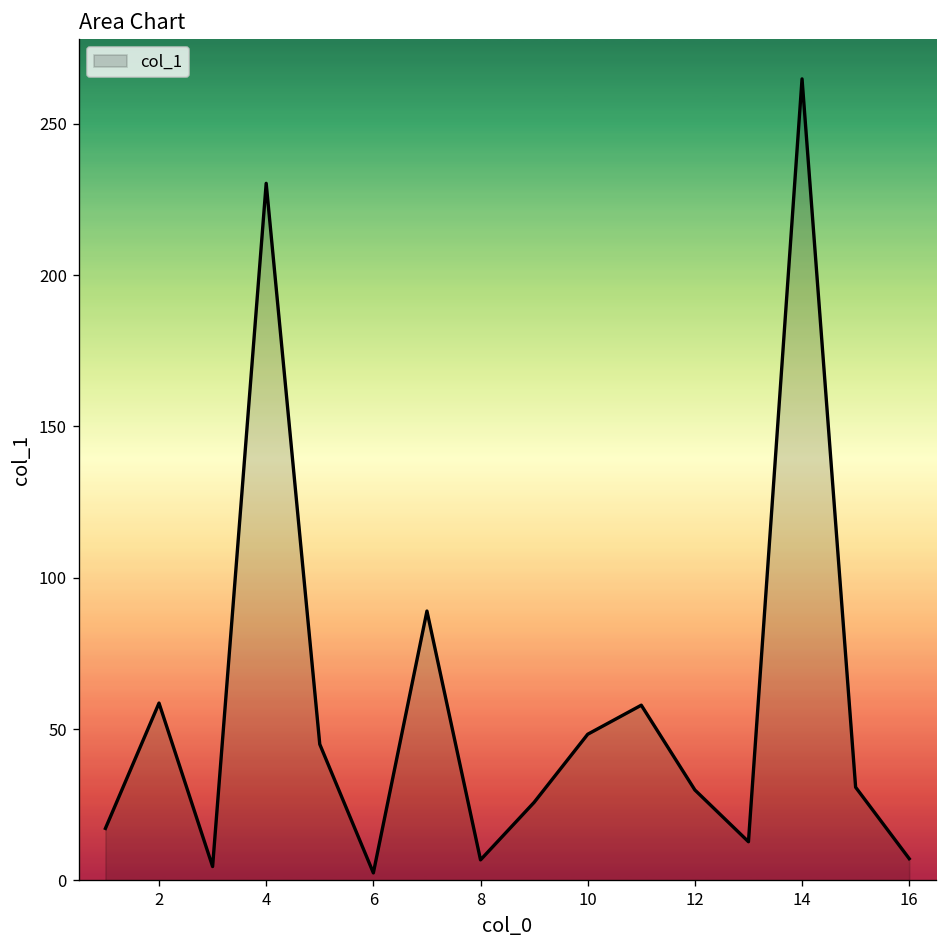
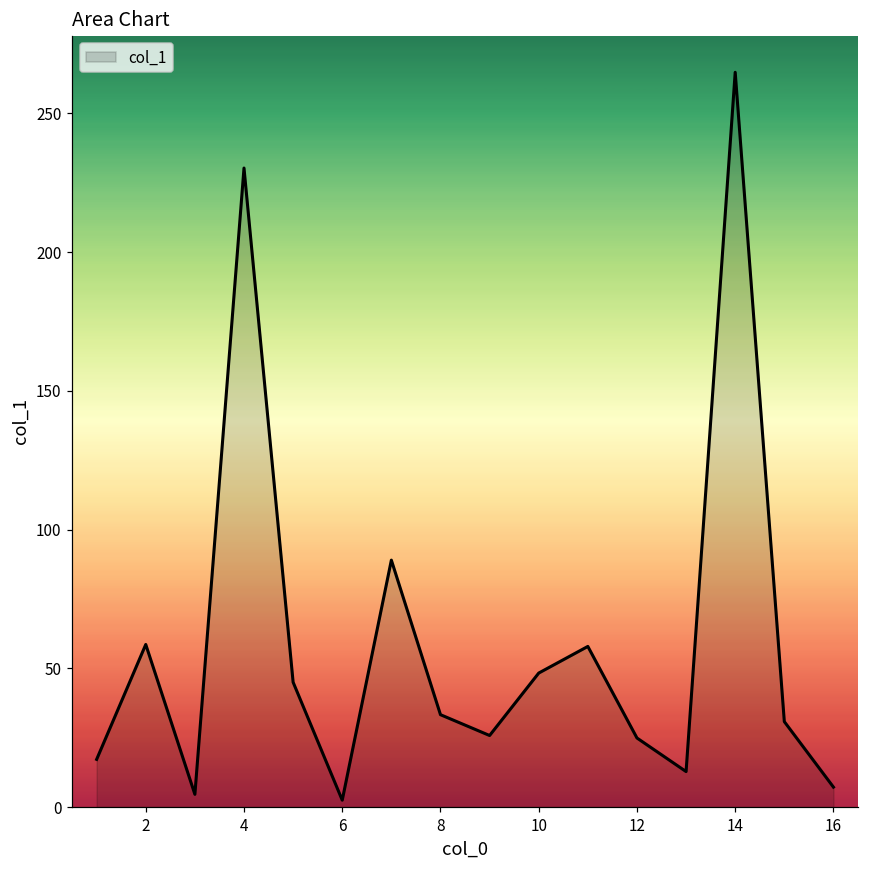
8: 7 -> 33
12: 30 -> 25
